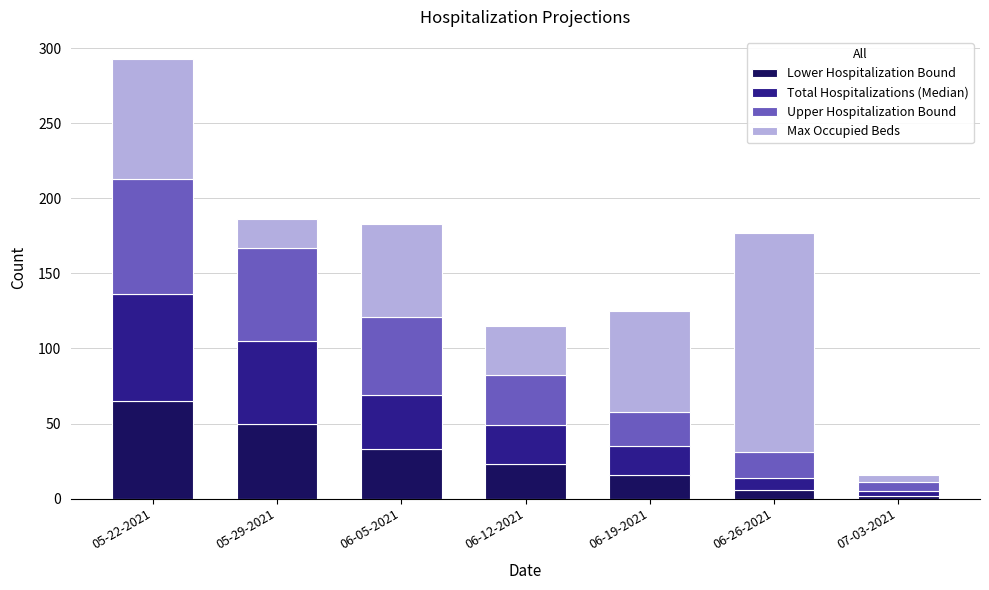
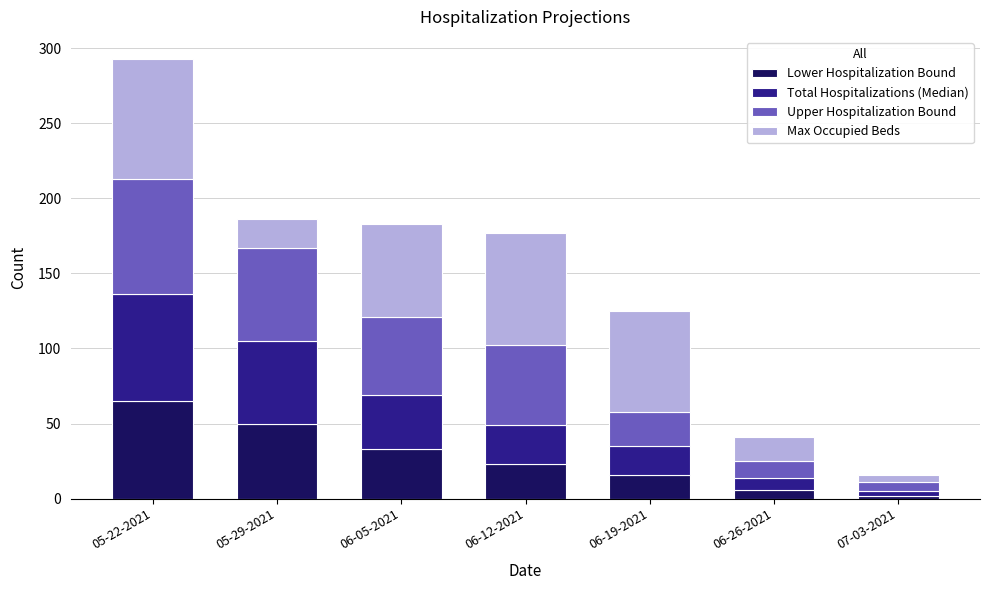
Upper Hospitalization Bound, 06-12-2021: 33 -> 53
Max Occupied Beds, 06-12-2021: 33 -> 75
Upper Hospitalization Bound, 06-26-2021: 17 -> 11
Max Occupied Beds, 06-26-2021: 146 -> 16
